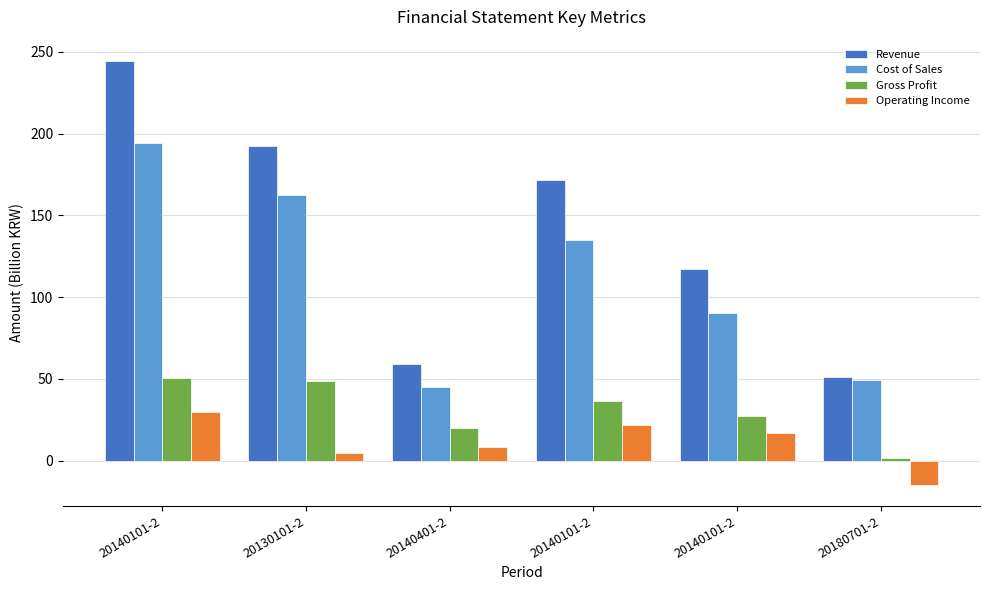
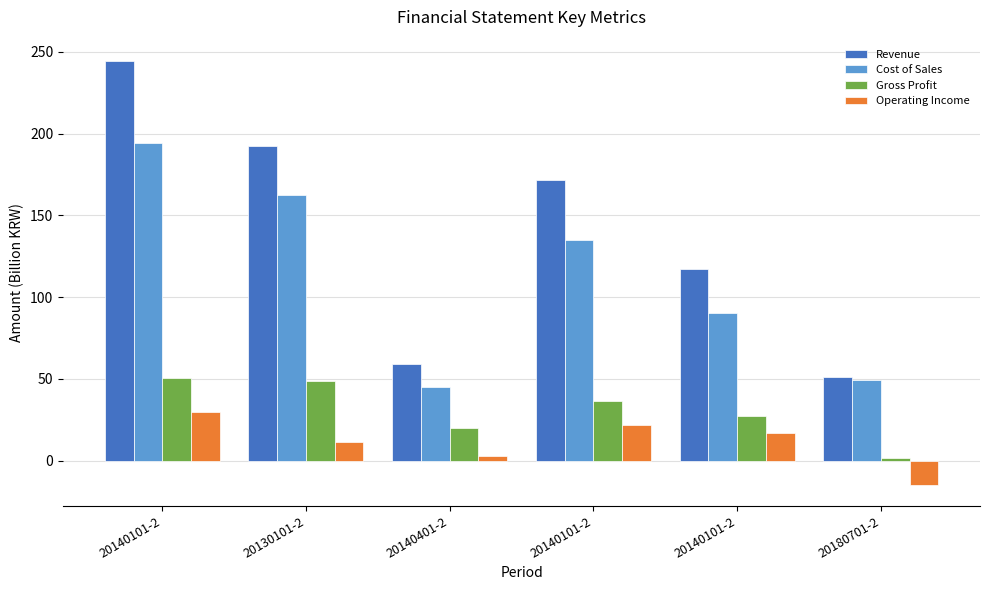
Operating Income, 20130101-2: 4 -> 12
Operating Income, 20140401-2: 9 -> 3
